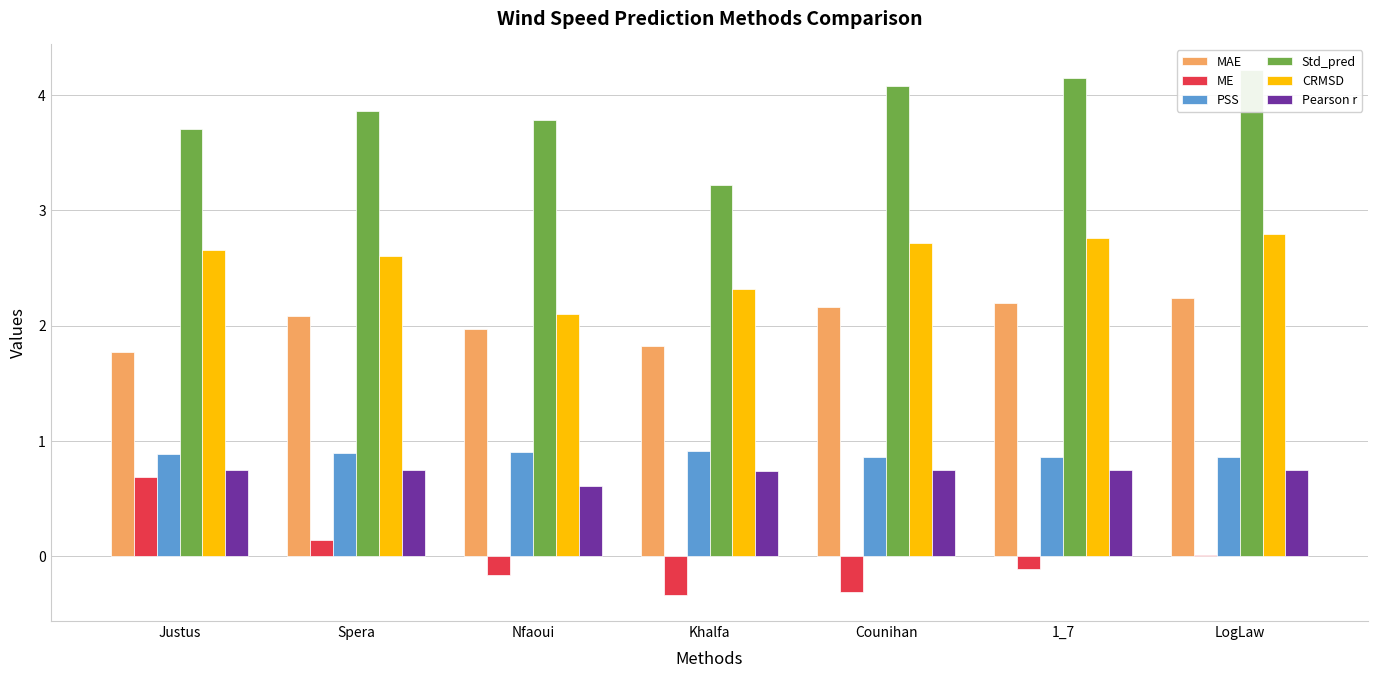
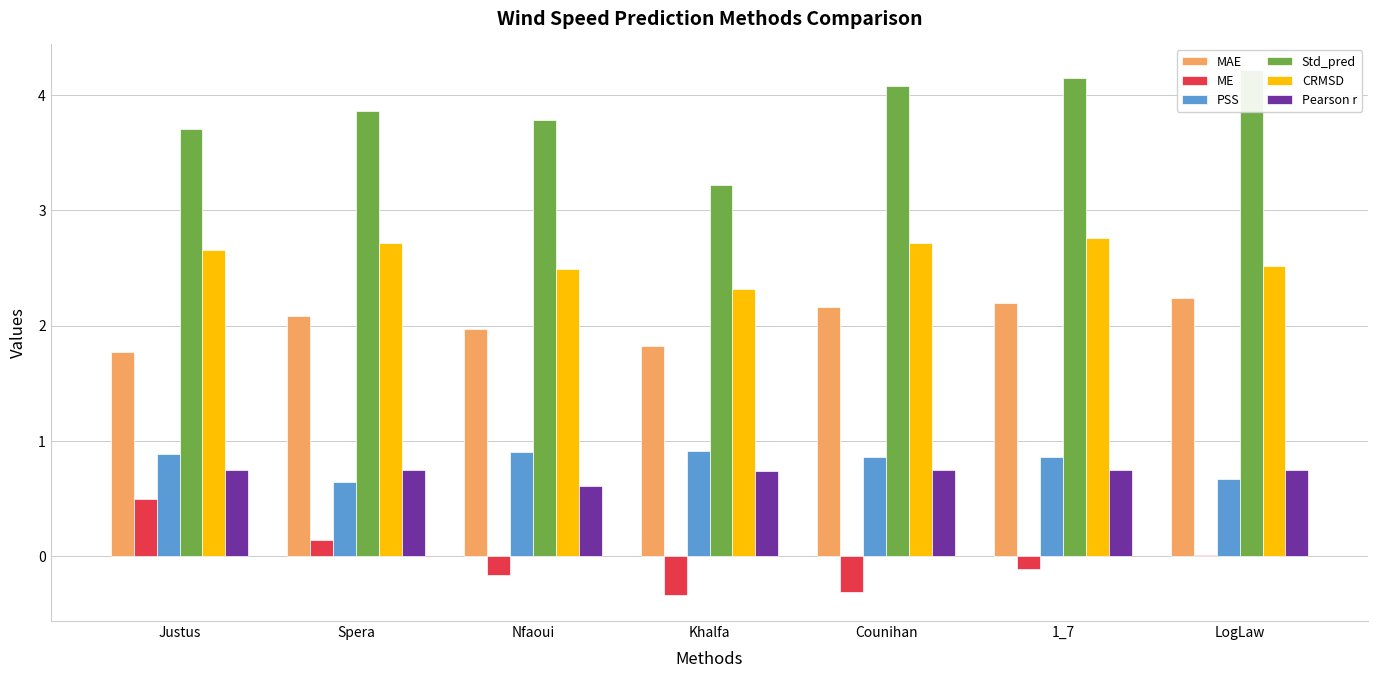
ME, Justus: 0.69 -> 0.49
PSS, Spera: 0.90 -> 0.64
CRMSD, Spera: 2.60 -> 2.72
CRMSD, Nfaoui: 2.10 -> 2.49
PSS, LogLaw: 0.86 -> 0.67
CRMSD, LogLaw: 2.80 -> 2.52
